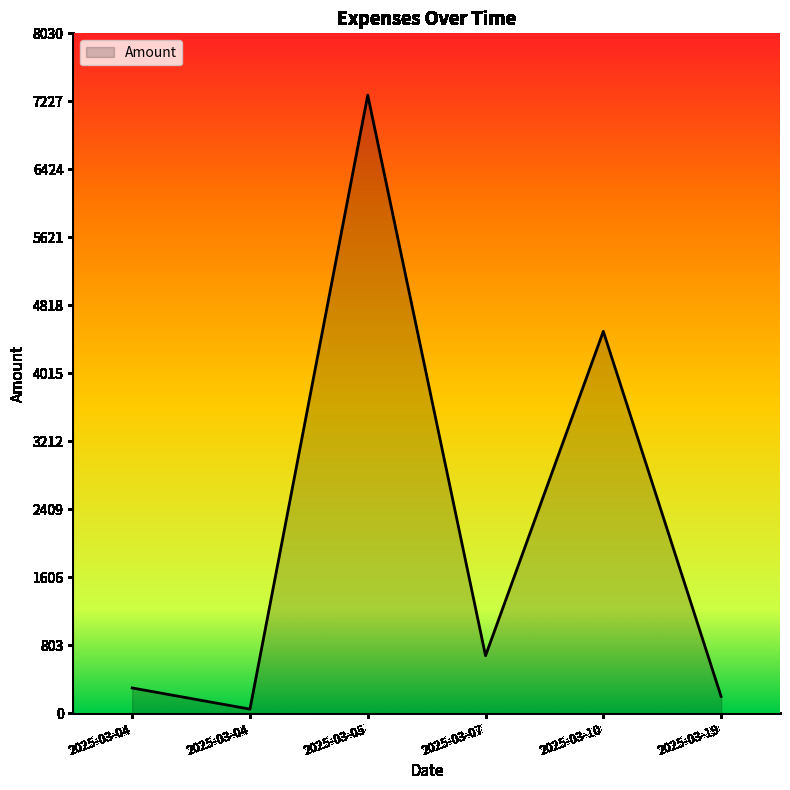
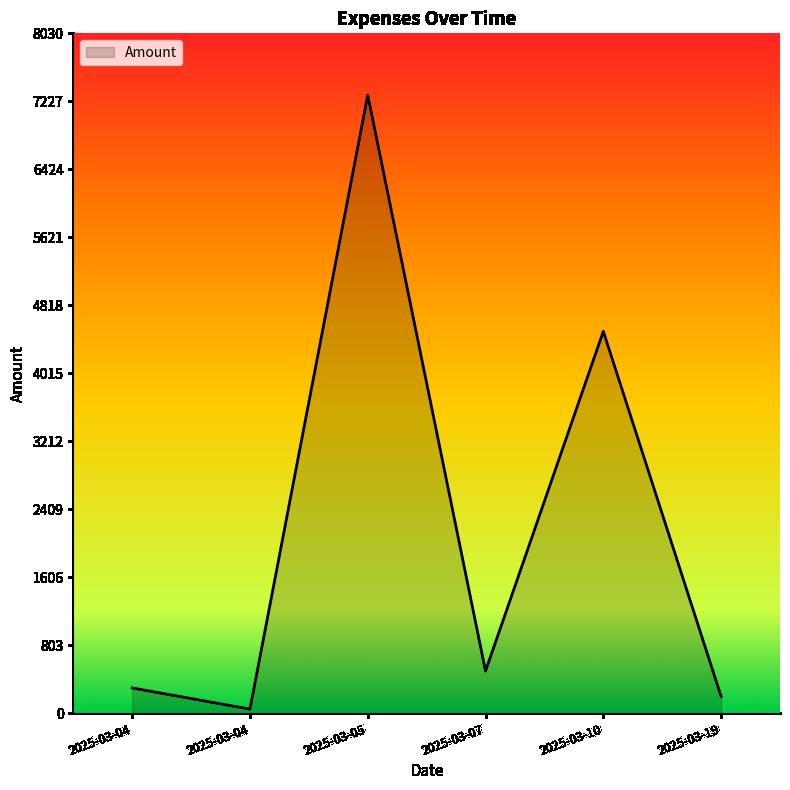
2025-03-07: 700 -> 500
